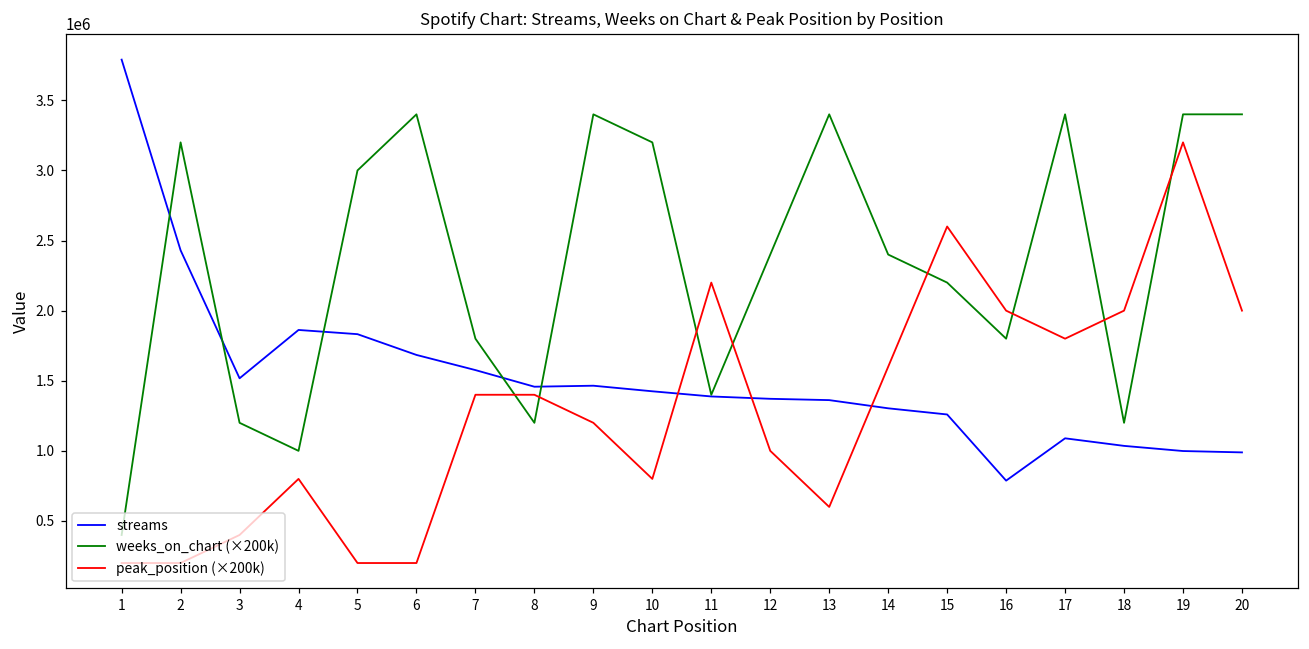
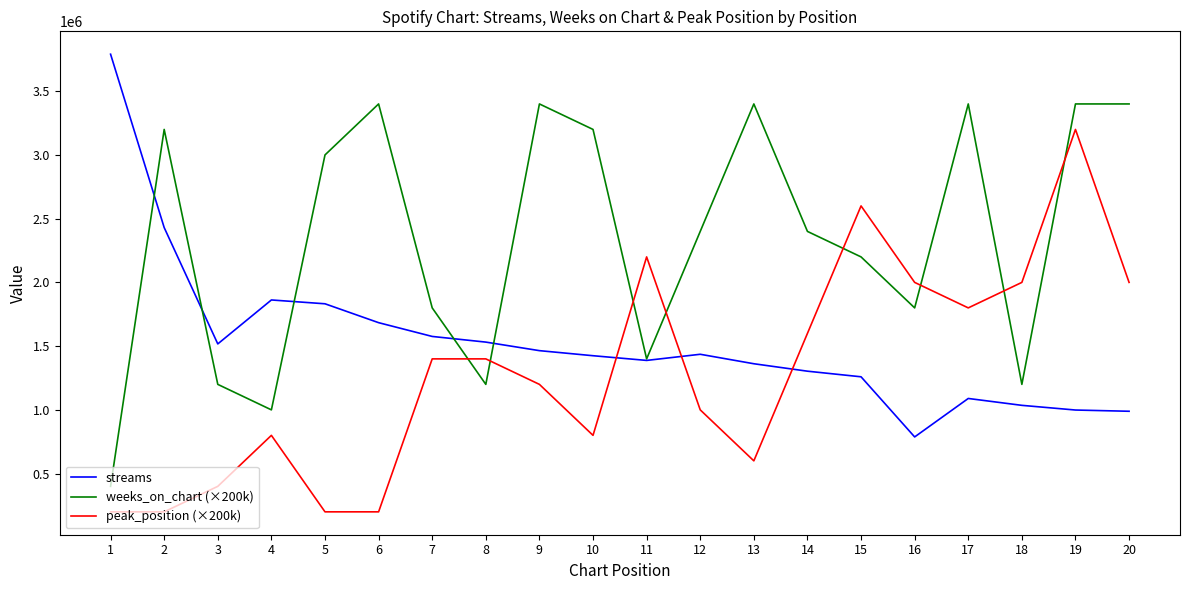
streams, 8: 1460000 -> 1530000
streams, 12: 1370000 -> 1440000
